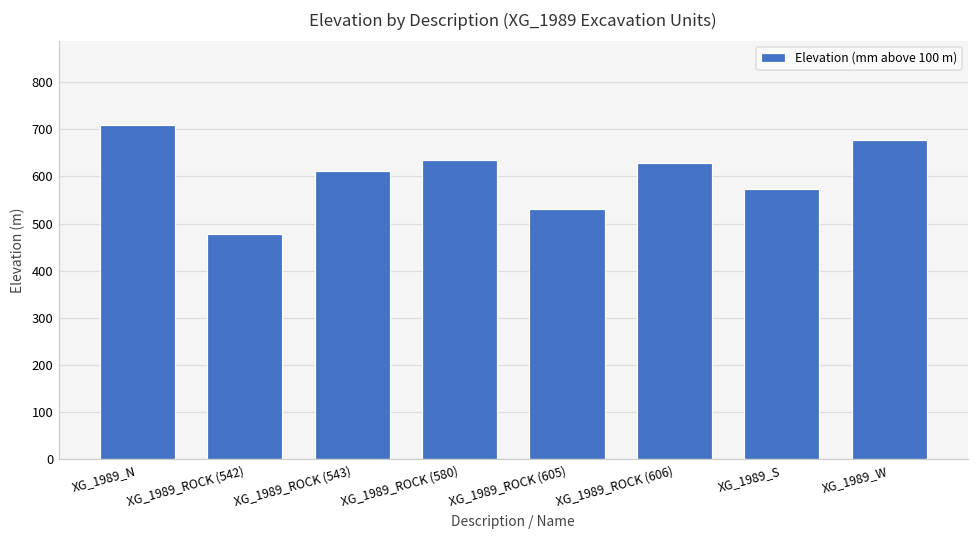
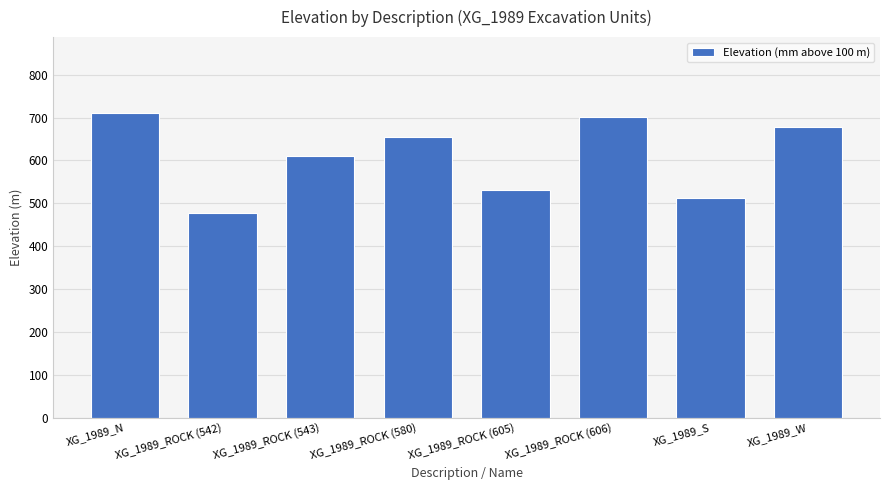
XG_1989_ROCK (580): 630 -> 650
XG_1989_ROCK (606): 630 -> 700
XG_1989_S: 570 -> 510
